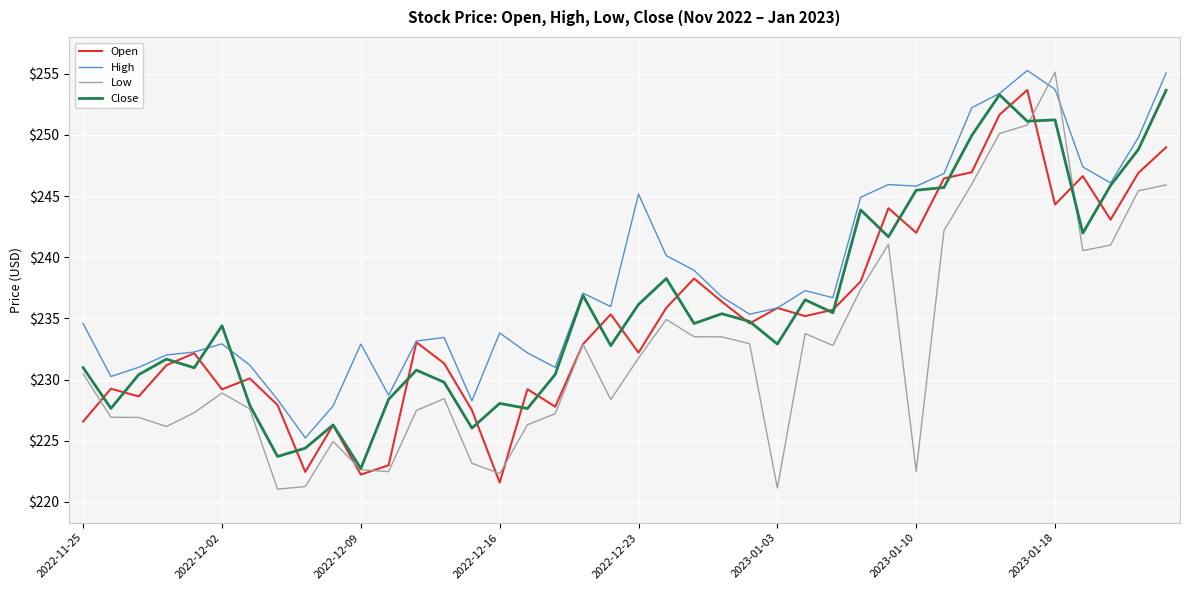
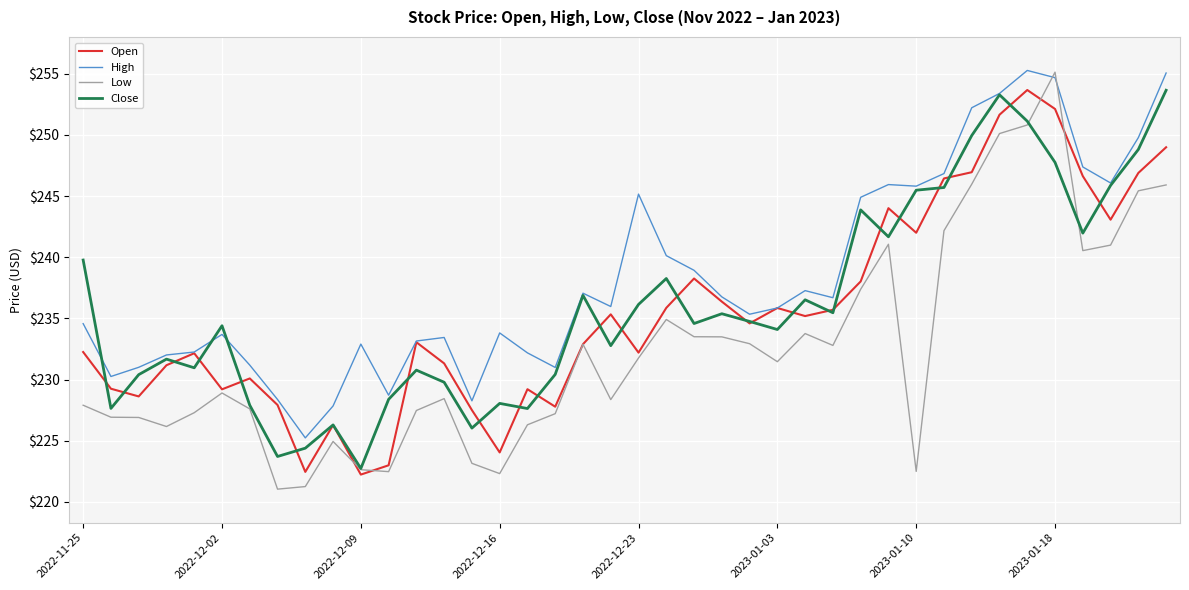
Open, 2022-11-25: $226.6 -> $232.3
Low, 2022-11-25: $230.5 -> $227.9
Close, 2022-11-25: $231.0 -> $239.8
High, 2022-12-02: $232.9 -> $233.7
Open, 2022-12-16: $221.6 -> $224.0
Low, 2023-01-03: $221.1 -> $231.5
Close, 2023-01-03: $232.9 -> $234.1
Open, 2023-01-18: $244.3 -> $252.1
High, 2023-01-18: $253.7 -> $254.7
Close, 2023-01-18: $251.2 -> $247.8
